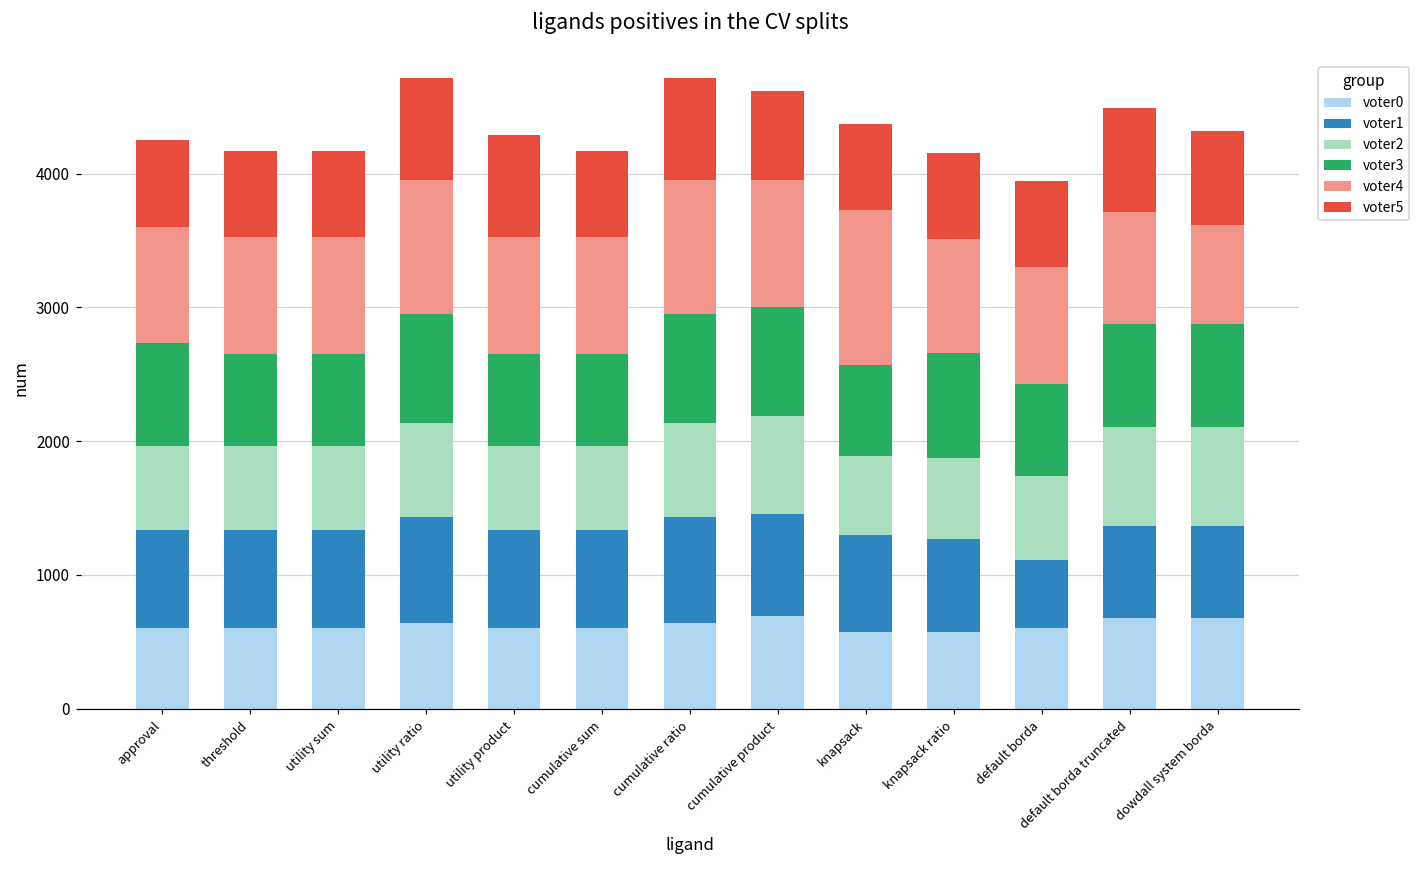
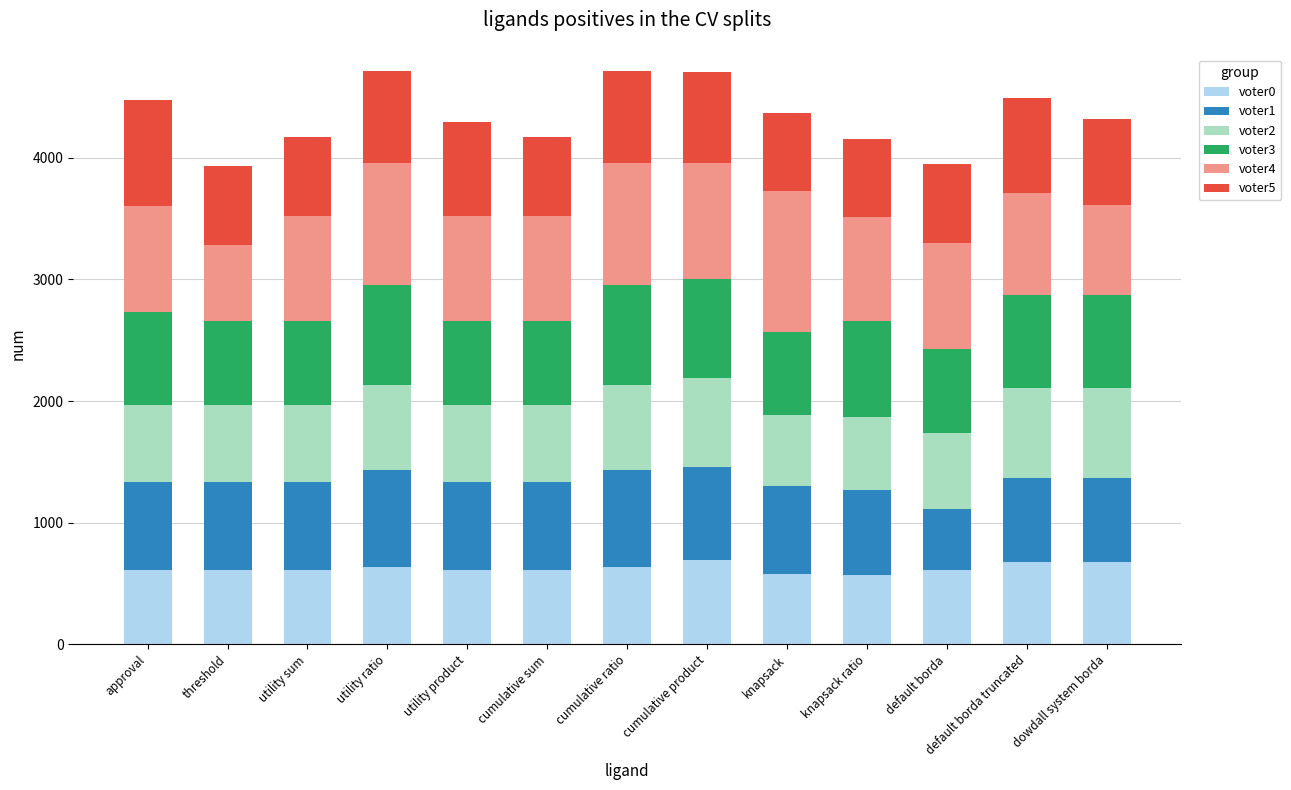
voter5, approval: 650 -> 870
voter4, threshold: 870 -> 630
voter5, cumulative product: 660 -> 750
